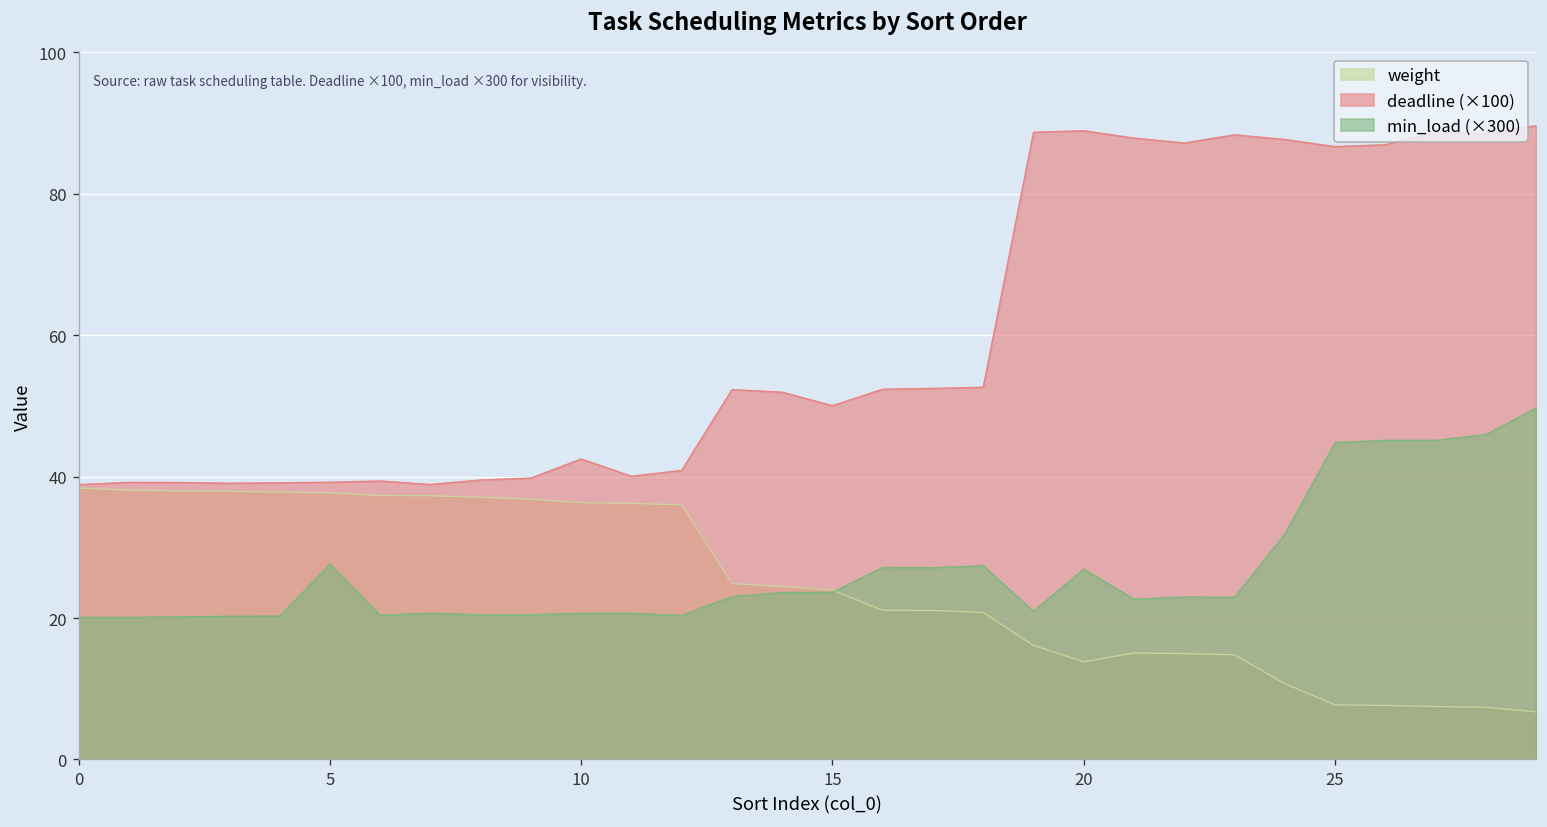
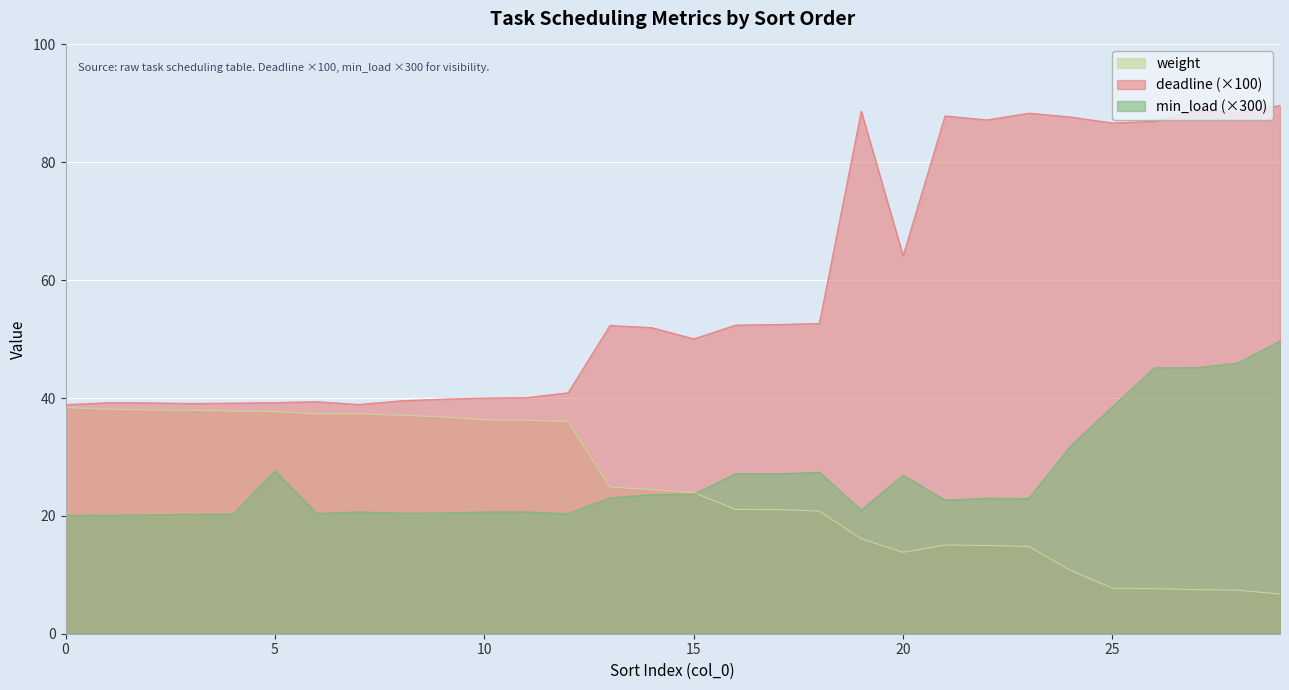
deadline (×100), 10: 42 -> 40
deadline (×100), 20: 89 -> 64
min_load (×300), 25: 45 -> 39
